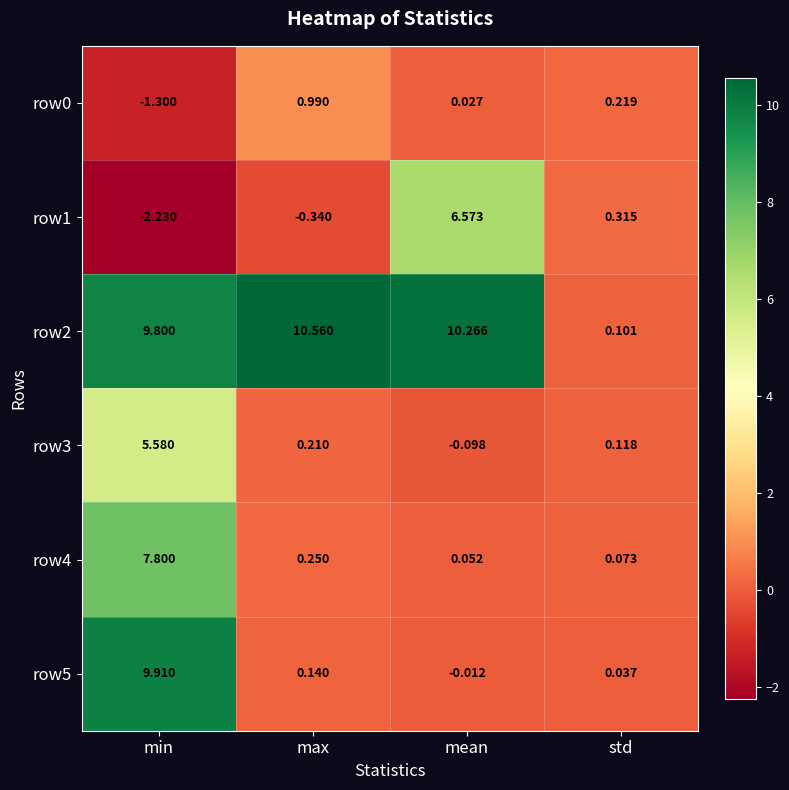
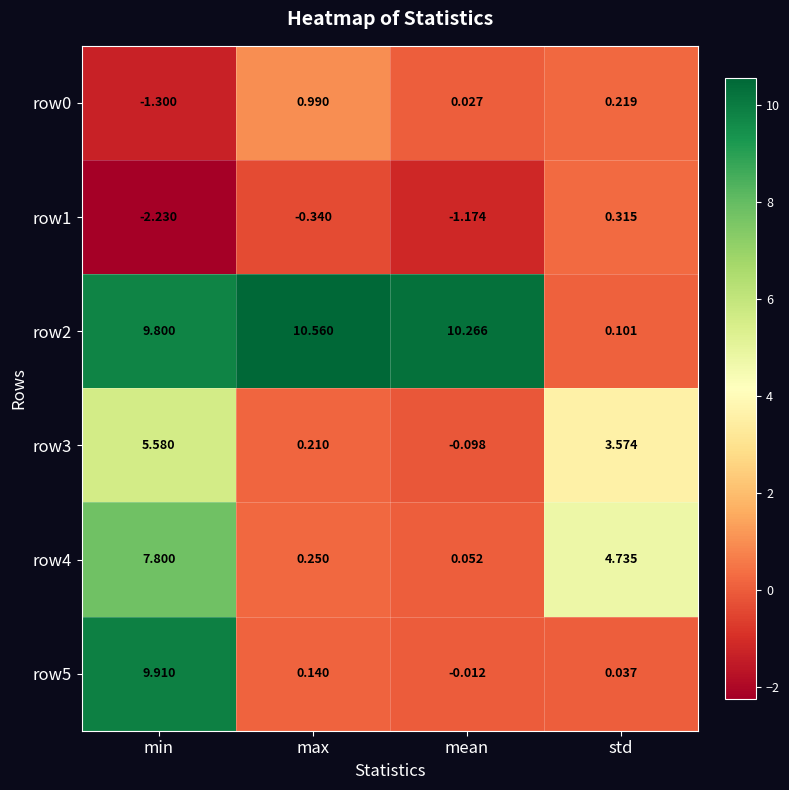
row1, mean: 6.573 -> -1.174
row3, std: 0.118 -> 3.574
row4, std: 0.073 -> 4.735
